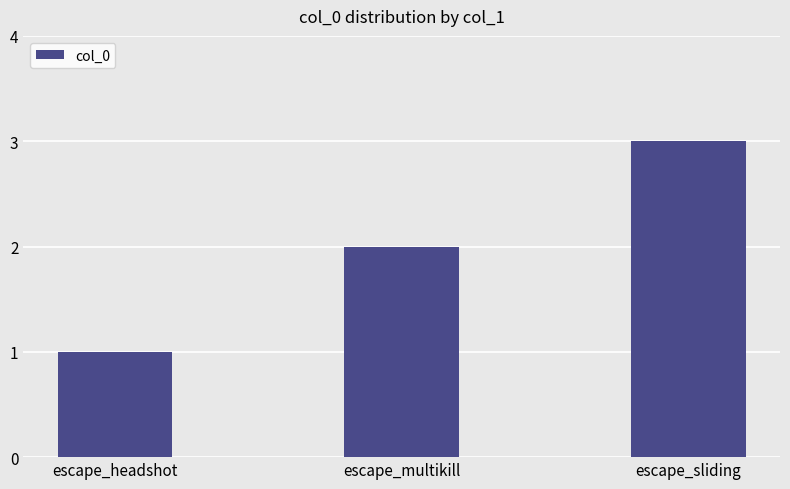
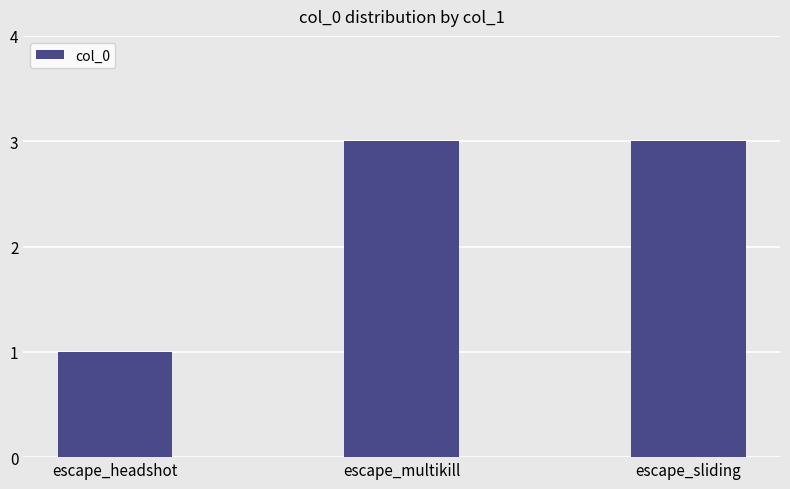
escape_multikill: 2 -> 3
